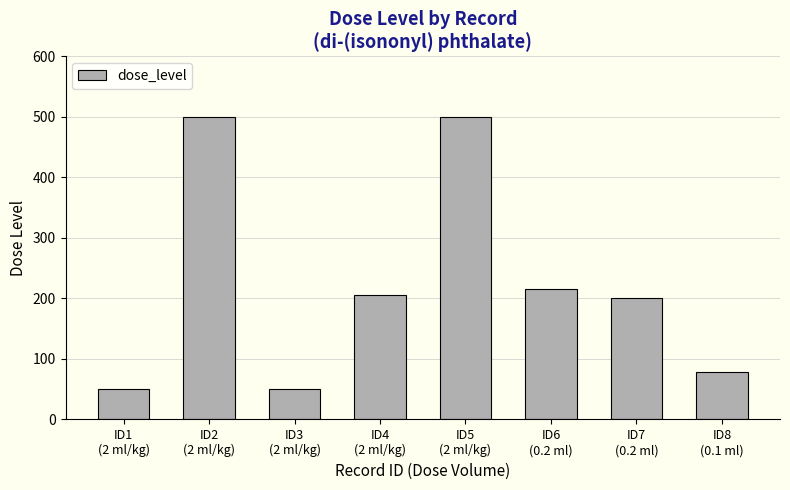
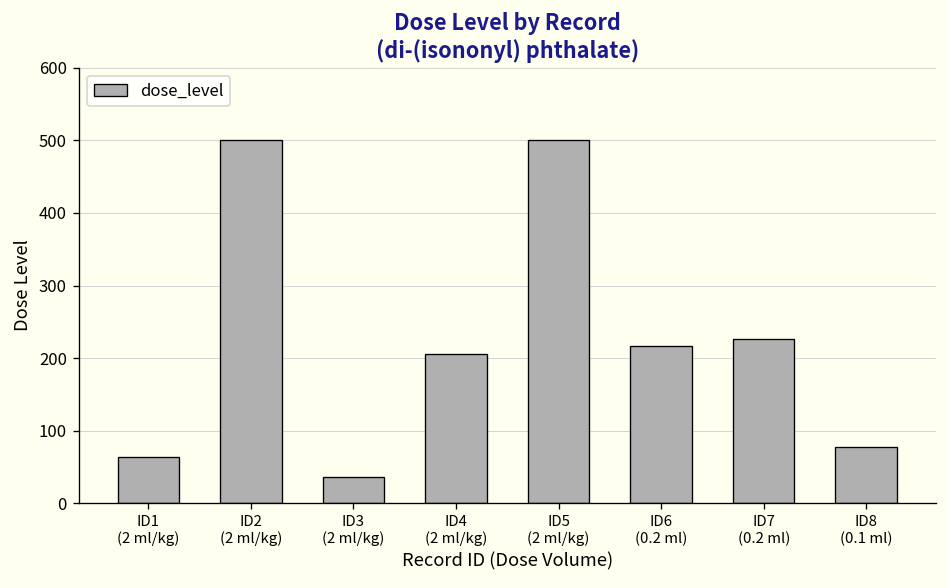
ID1 (2 ml/kg): 50 -> 60
ID3 (2 ml/kg): 50 -> 40
ID7 (0.2 ml): 200 -> 230
